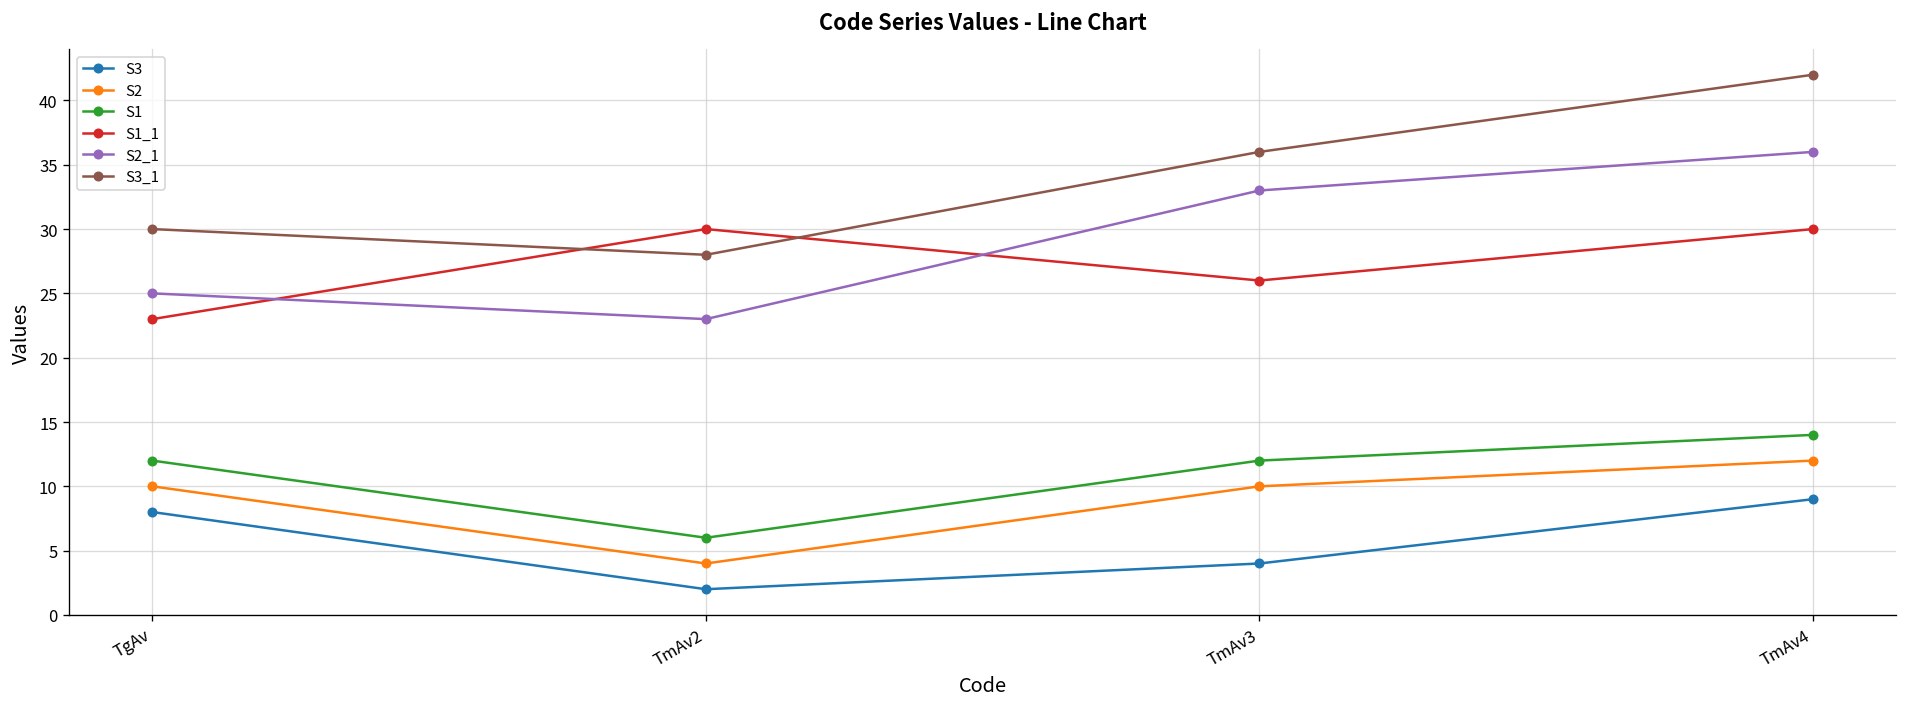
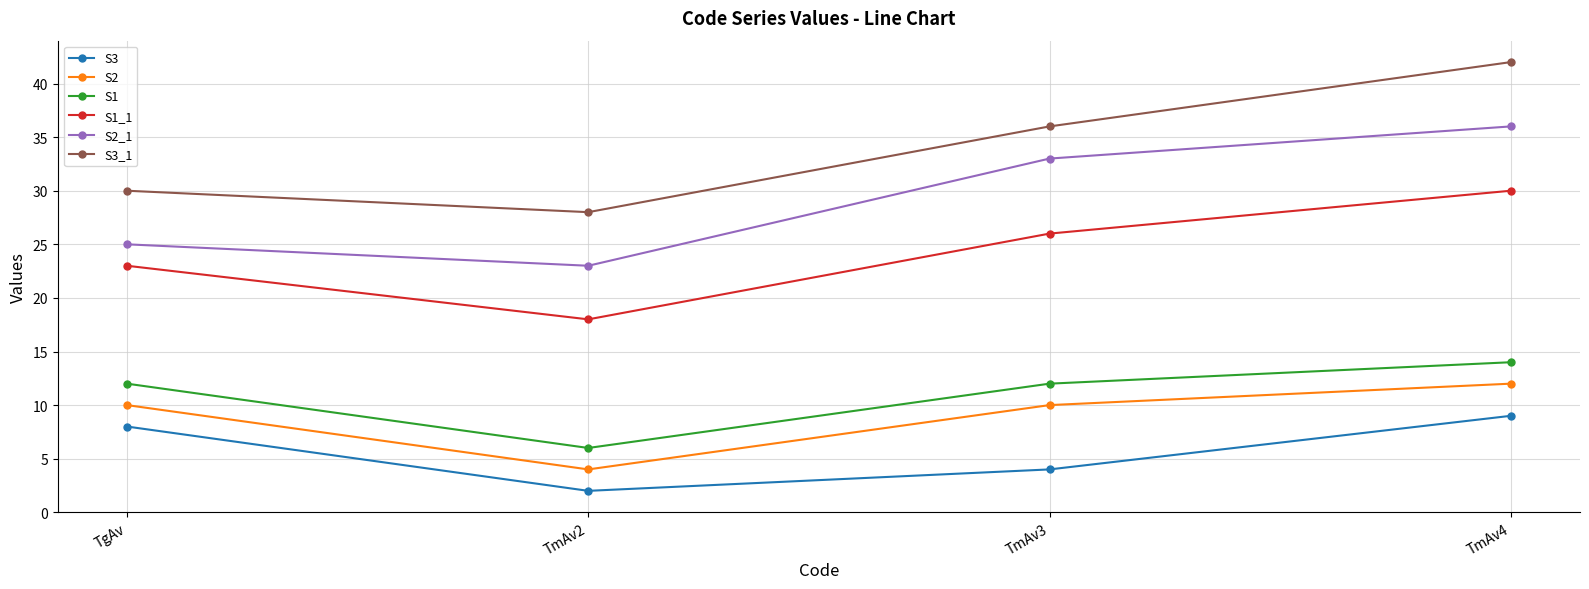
S1_1, TmAv2: 30 -> 18
